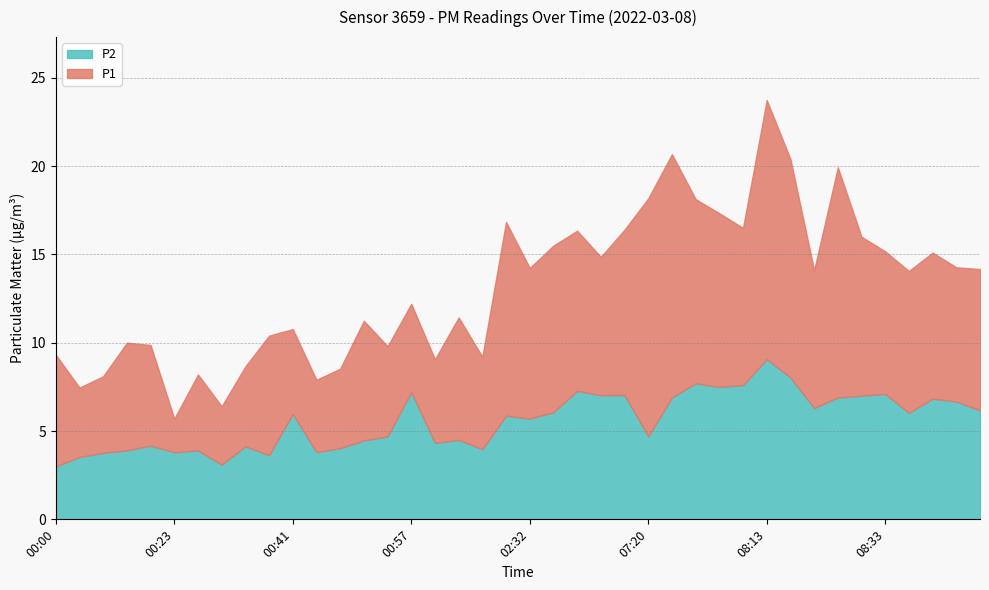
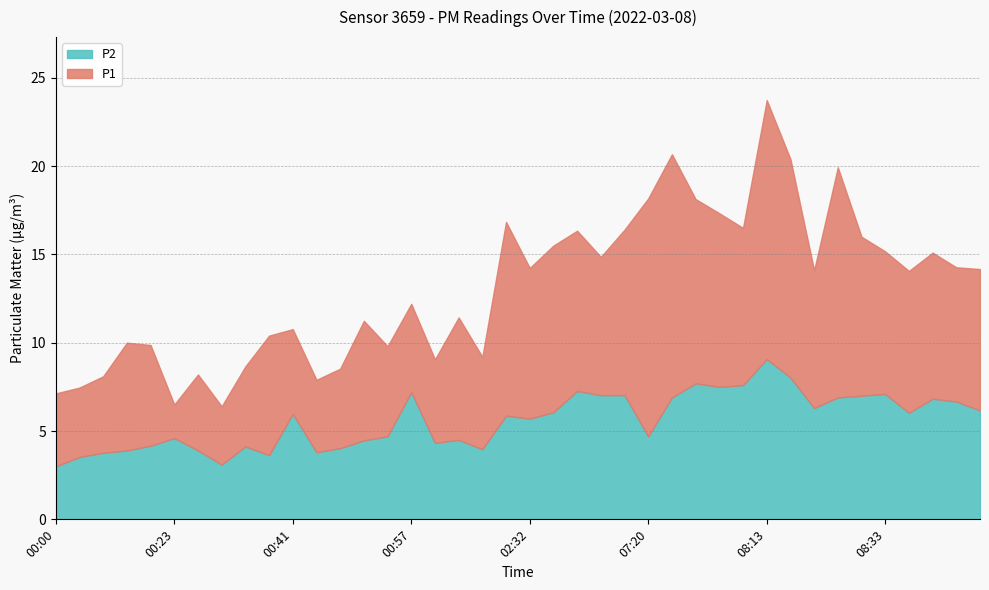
P1, 00:00: 6.3 -> 4.1
P2, 00:23: 3.8 -> 4.6
